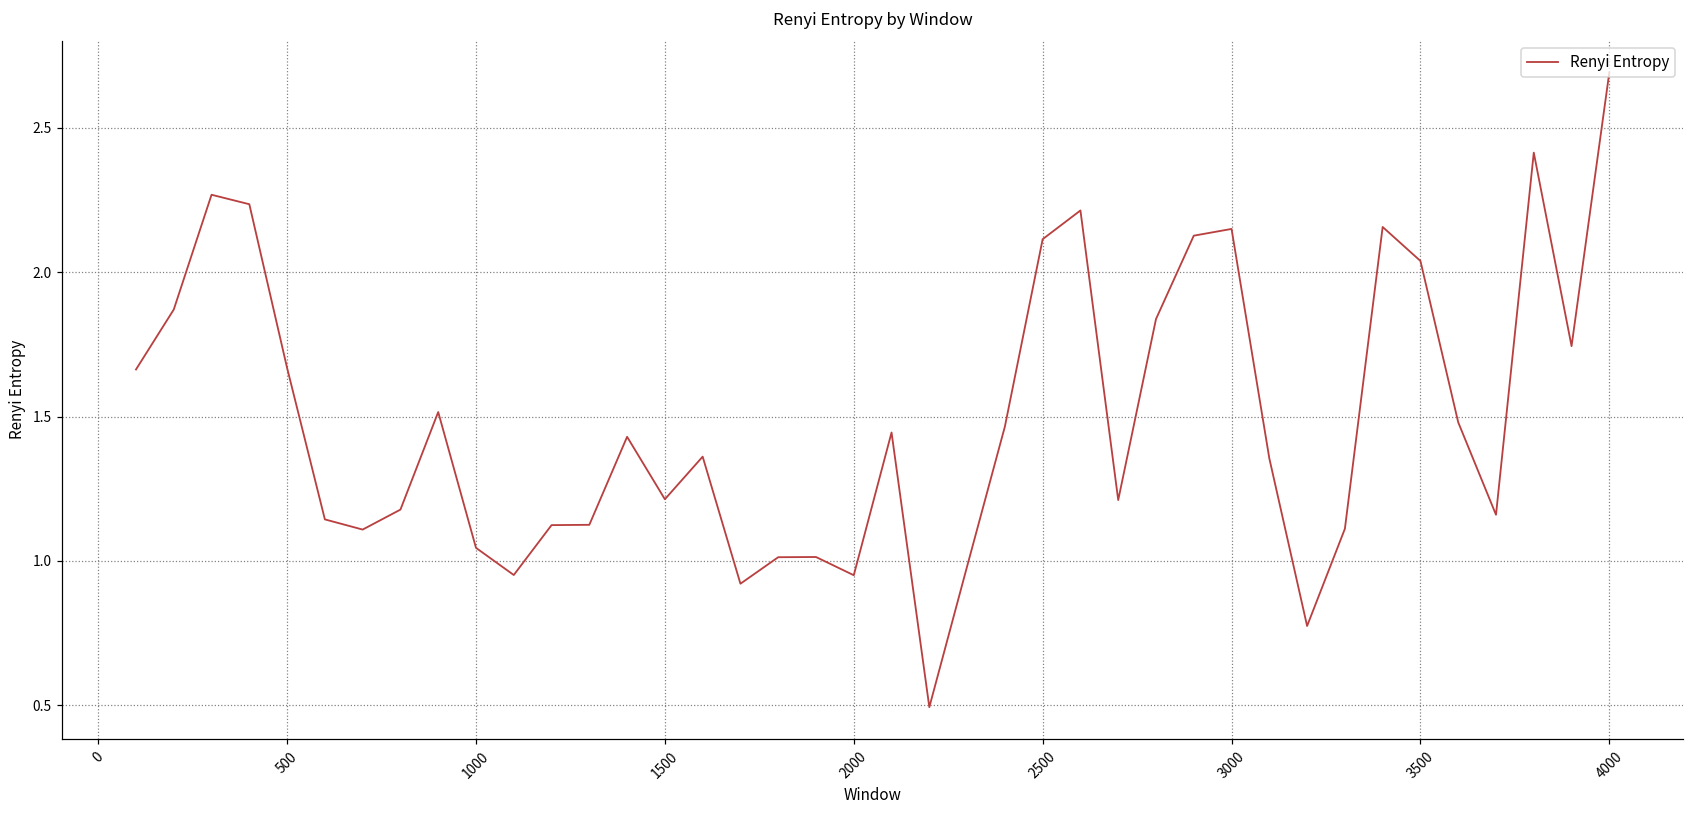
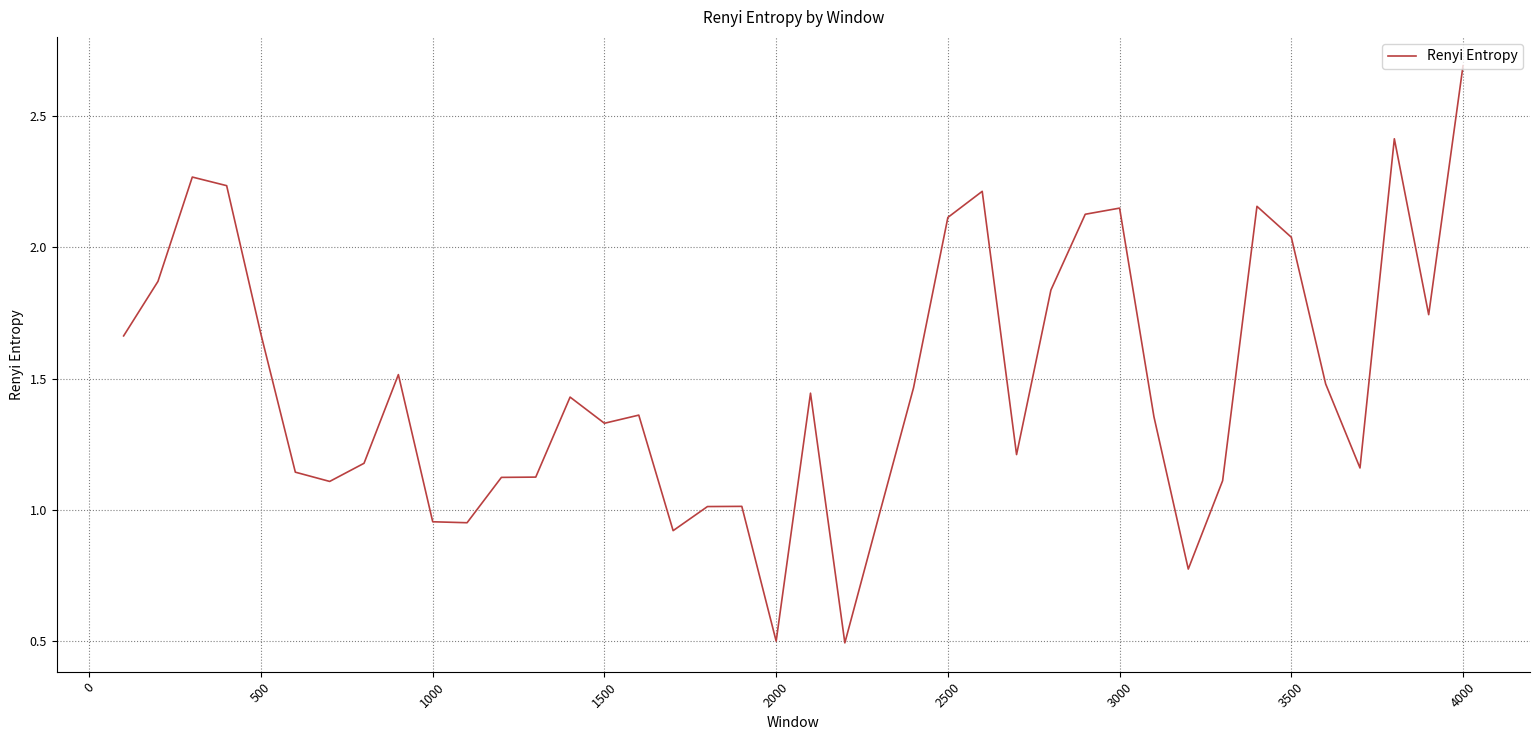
1000: 1.05 -> 0.96
1500: 1.21 -> 1.33
2000: 0.95 -> 0.50
